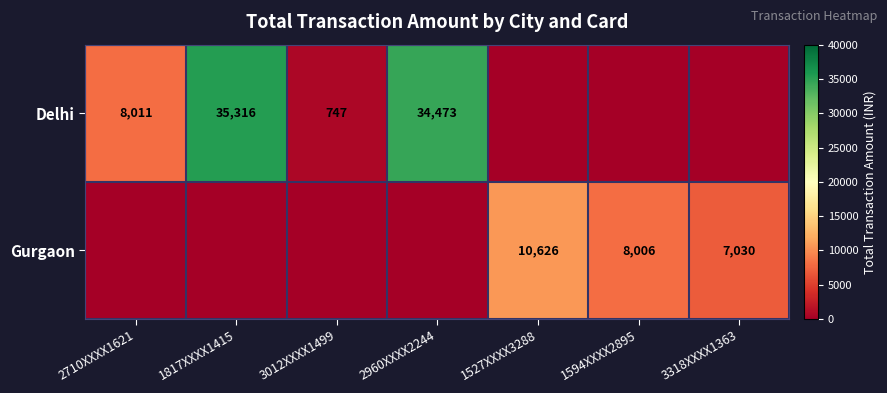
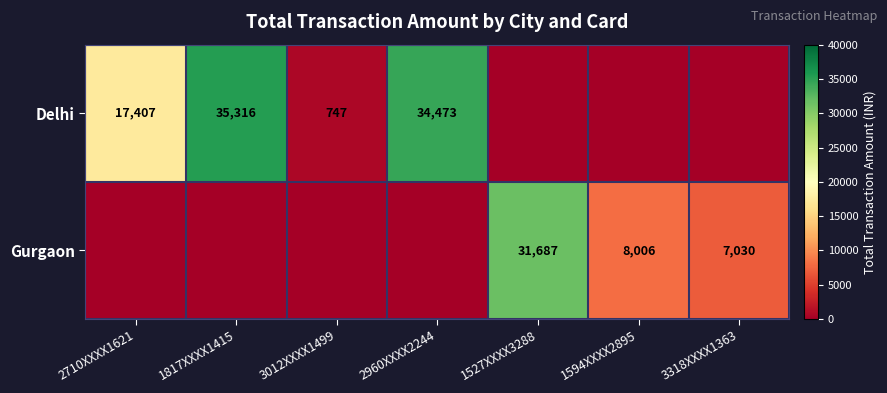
Delhi, 2710XXXX1621: 8,011 -> 17,407
Gurgaon, 1527XXXX3288: 10,626 -> 31,687
